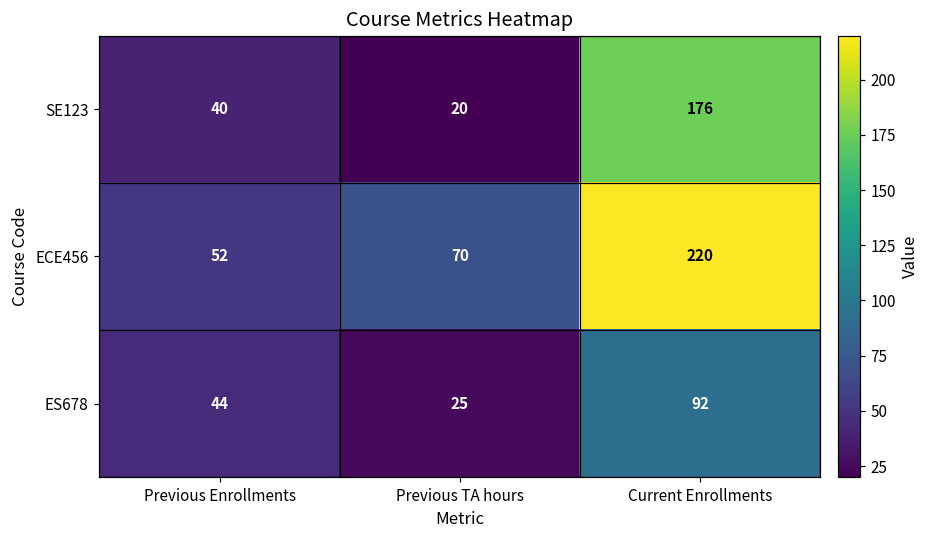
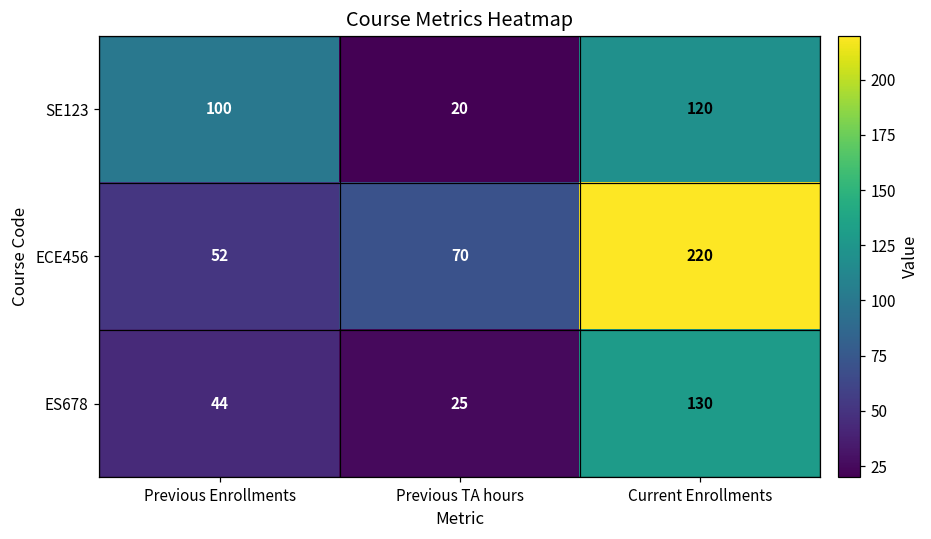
SE123, Previous Enrollments: 40 -> 100
SE123, Current Enrollments: 176 -> 120
ES678, Current Enrollments: 92 -> 130
